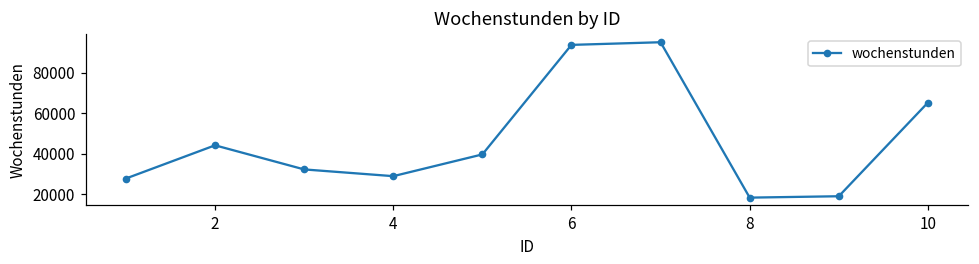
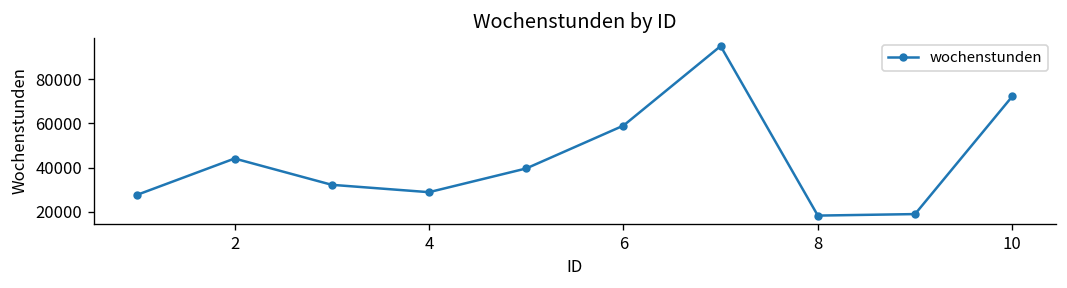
6: 94000 -> 59000
10: 65000 -> 72000
